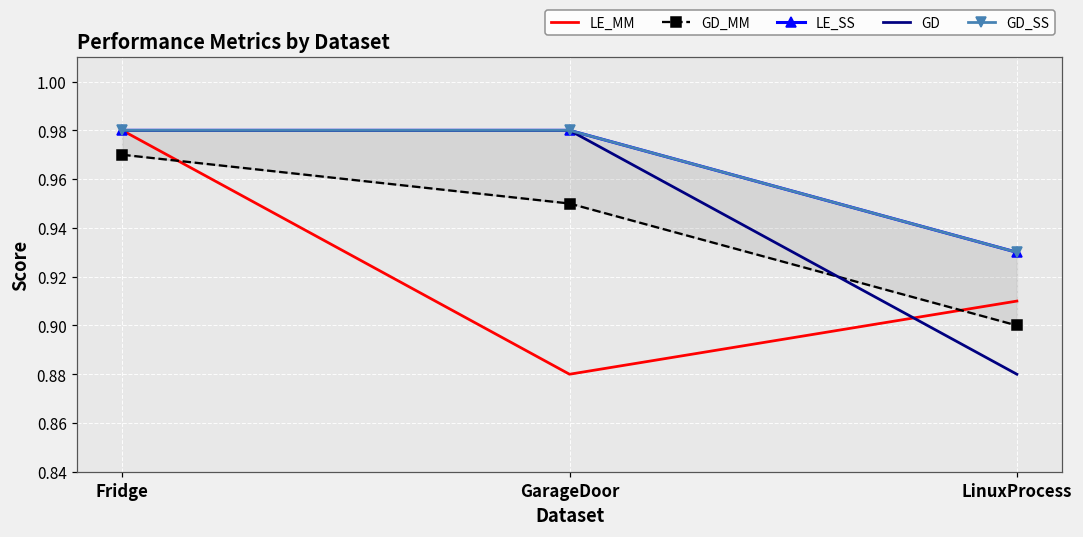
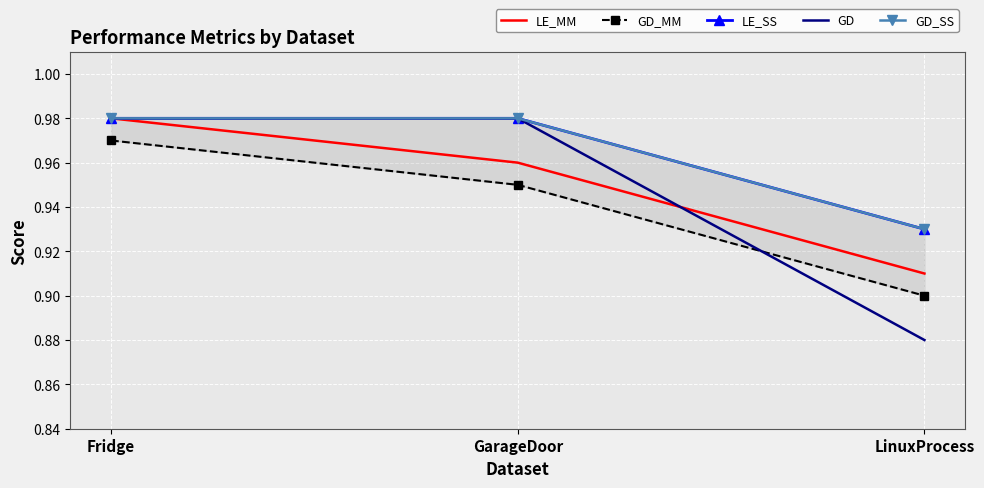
LE_MM, GarageDoor: 0.88 -> 0.96
